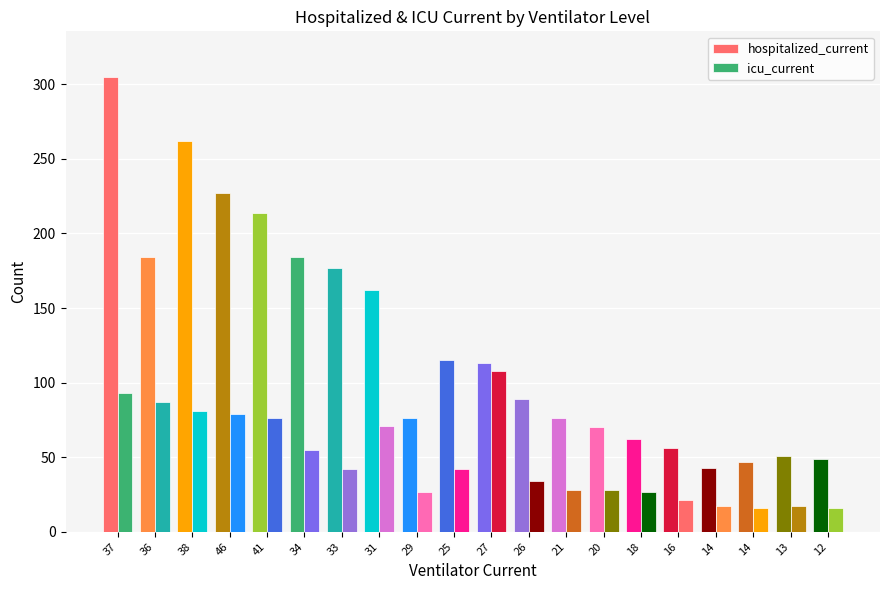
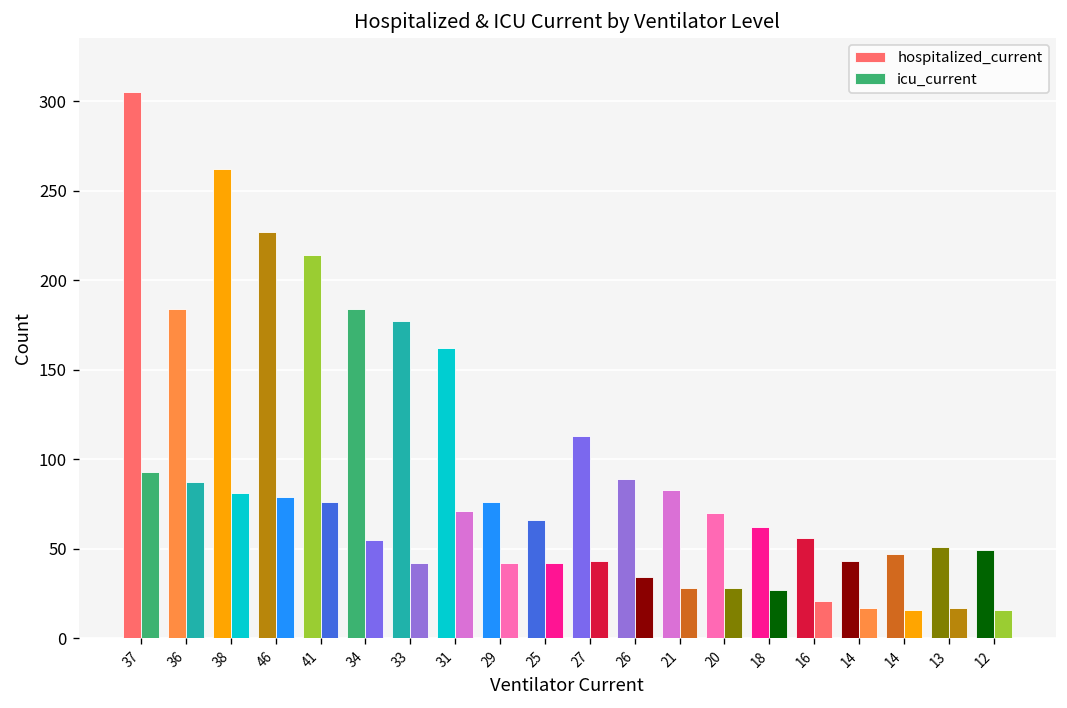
icu_current, 29: 27 -> 42
hospitalized_current, 25: 115 -> 66
icu_current, 27: 108 -> 43
hospitalized_current, 21: 76 -> 83
